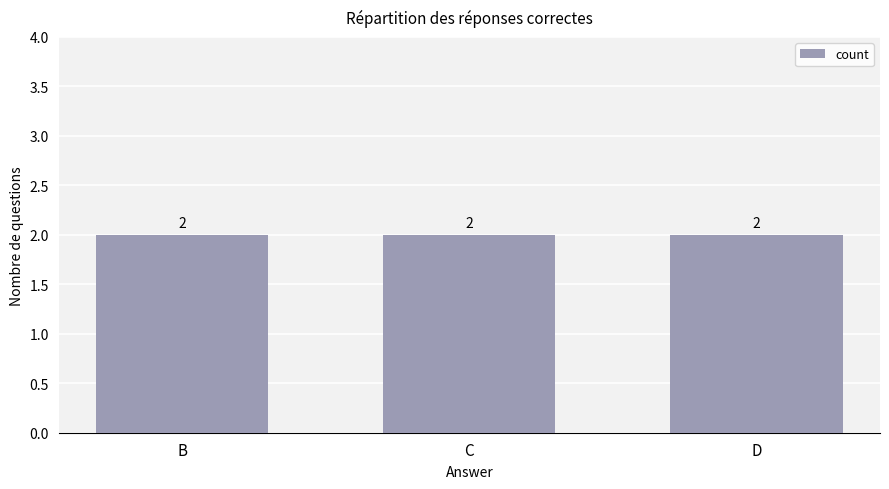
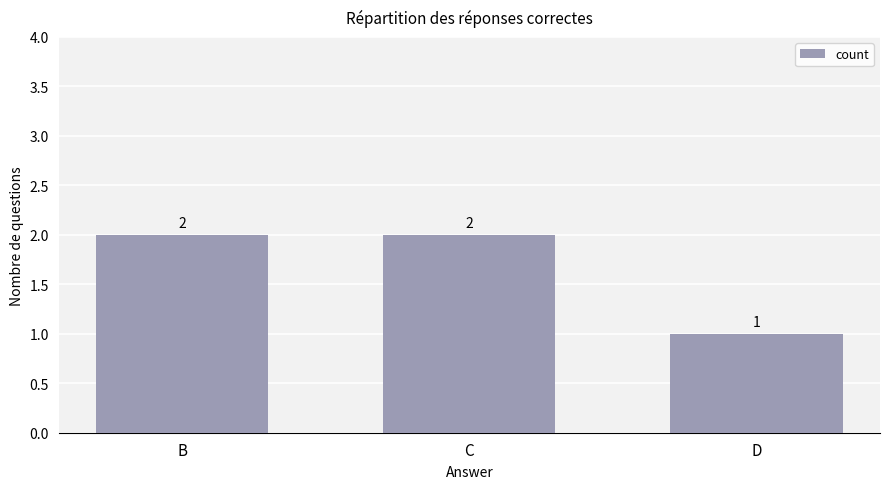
D: 2 -> 1
